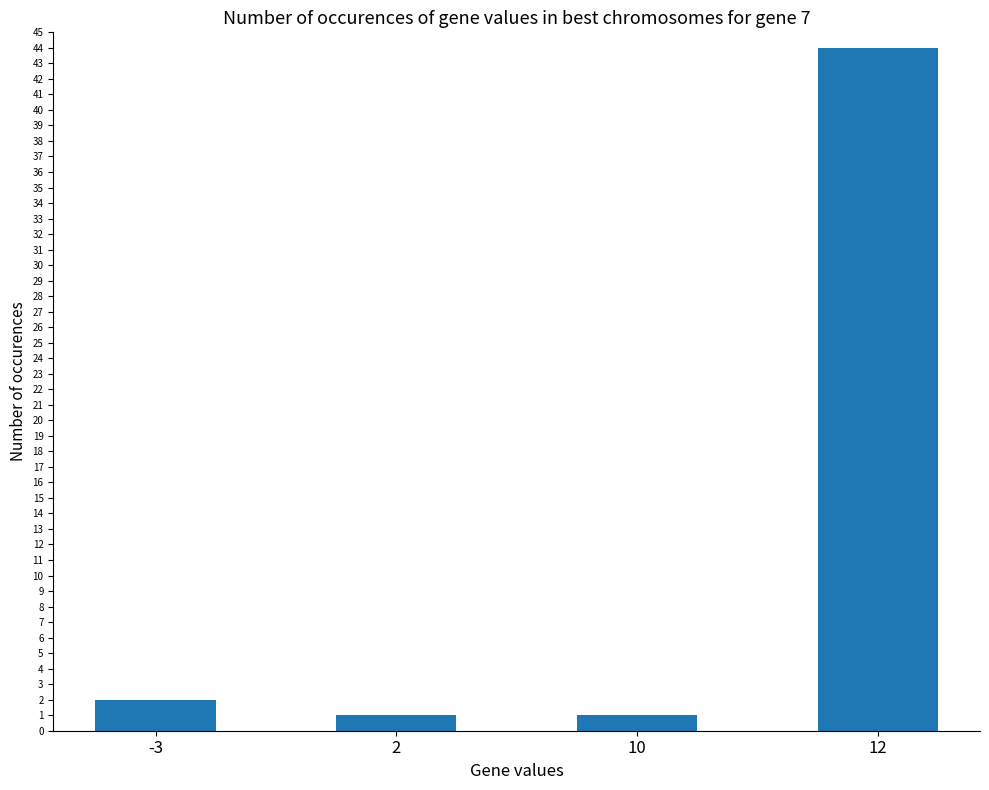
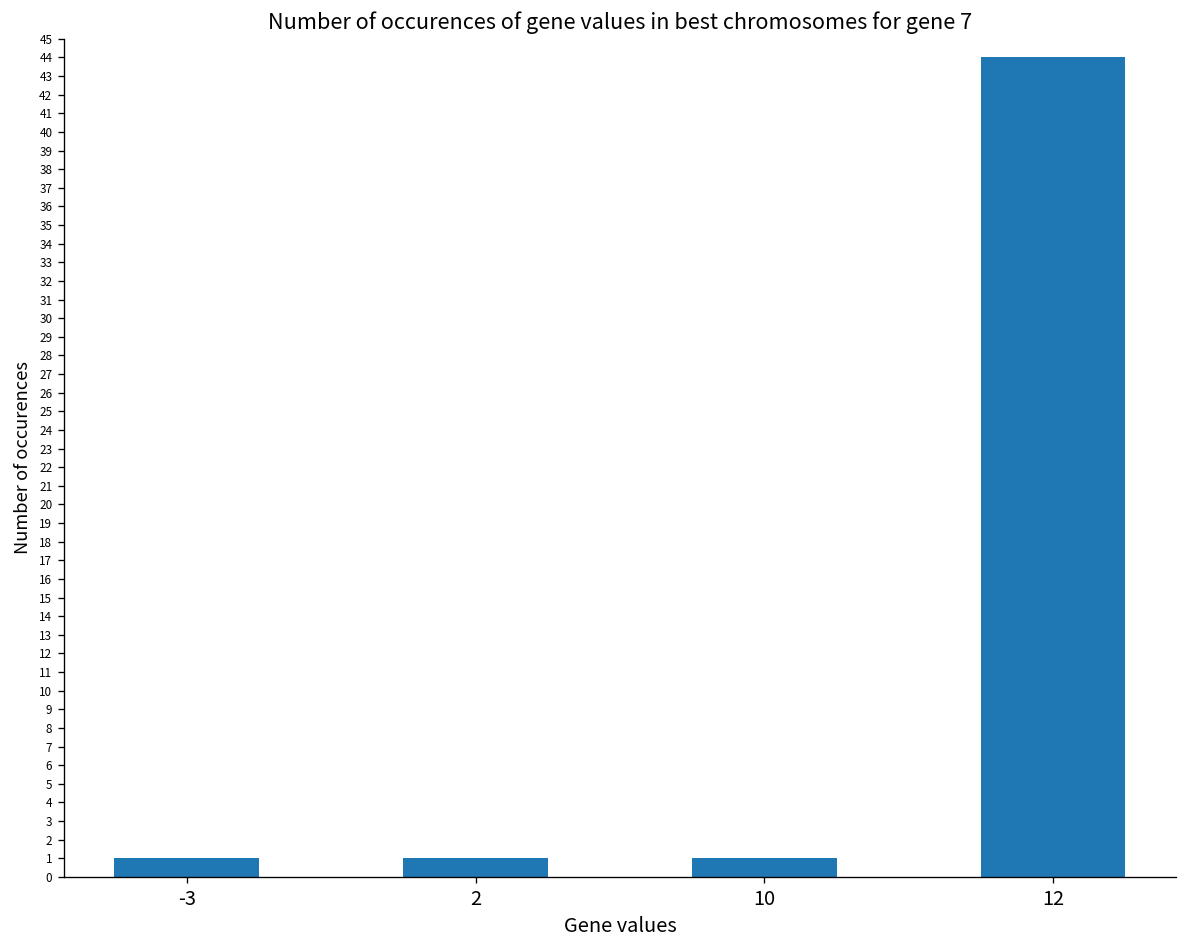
-3: 2 -> 1
